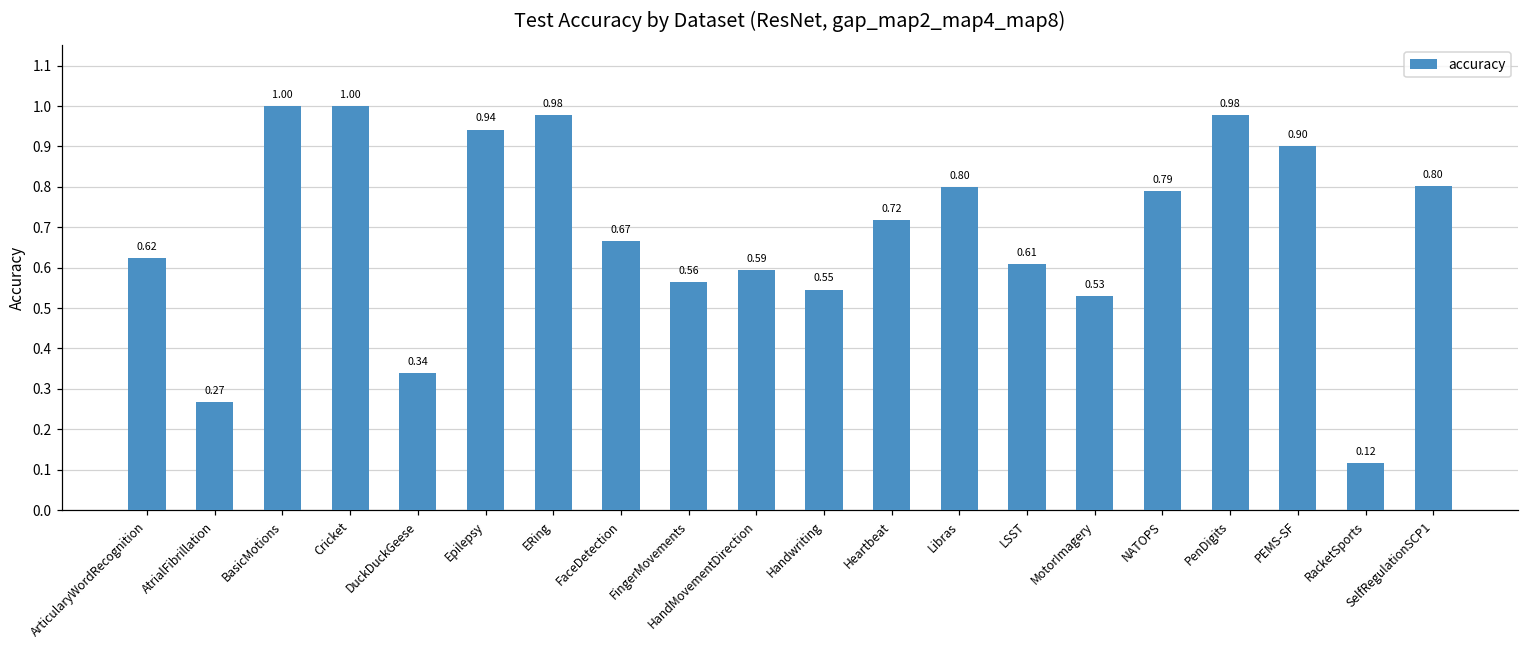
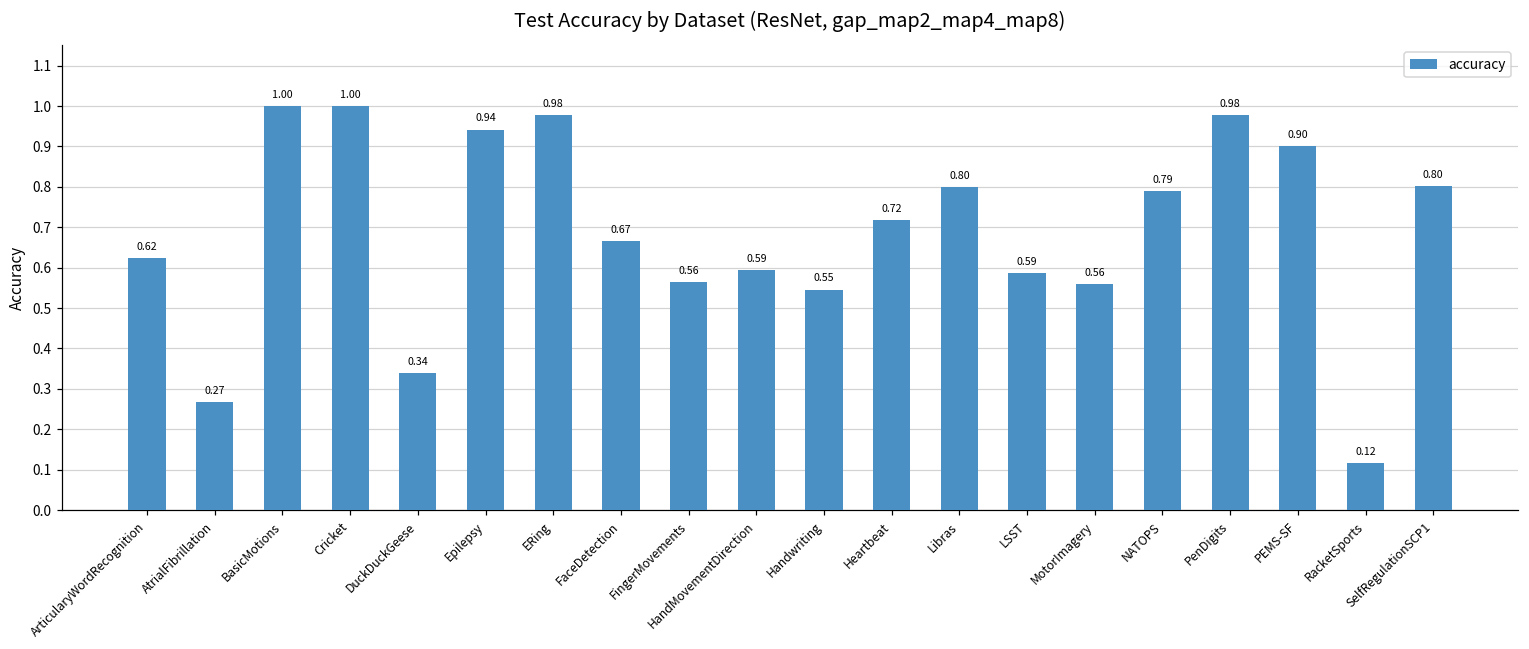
LSST: 0.61 -> 0.59
MotorImagery: 0.53 -> 0.56
